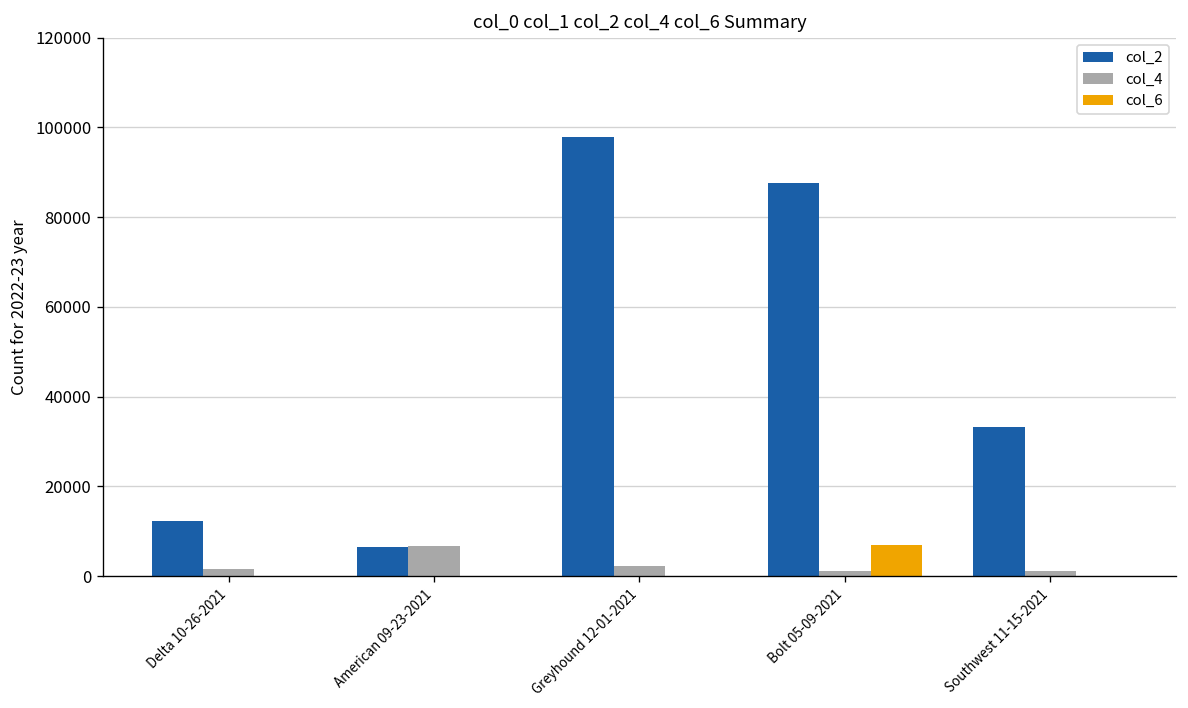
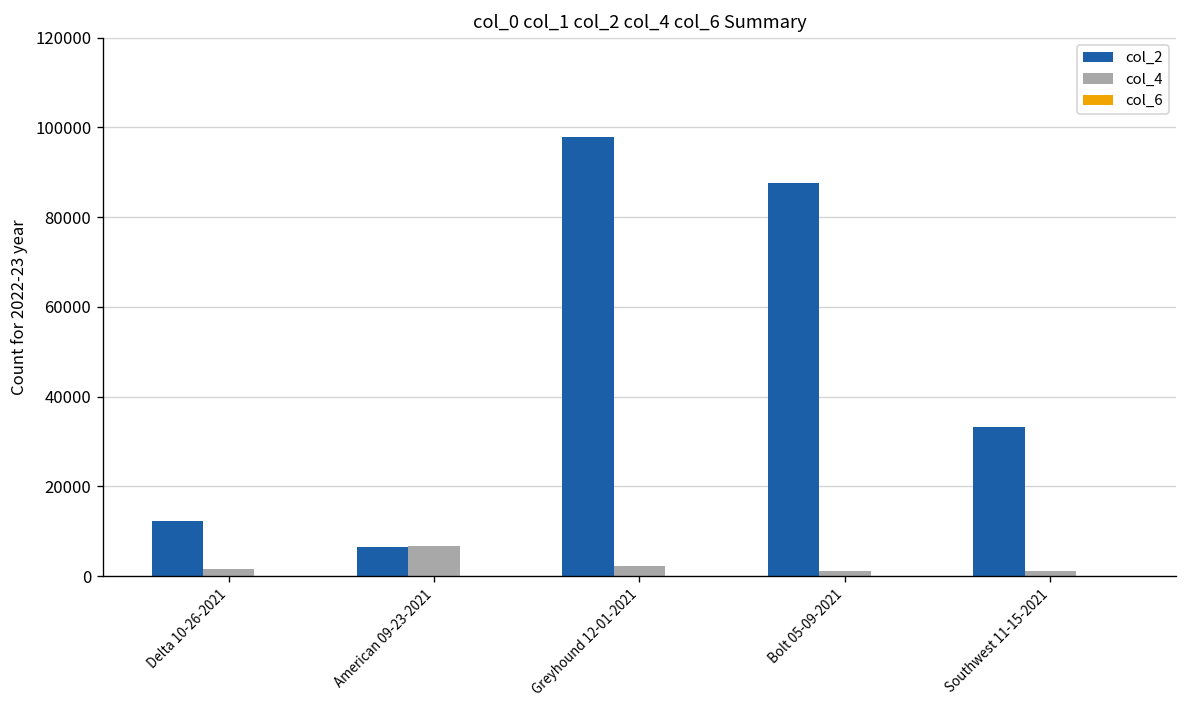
col_6, Bolt 05-09-2021: 7000 -> 0
